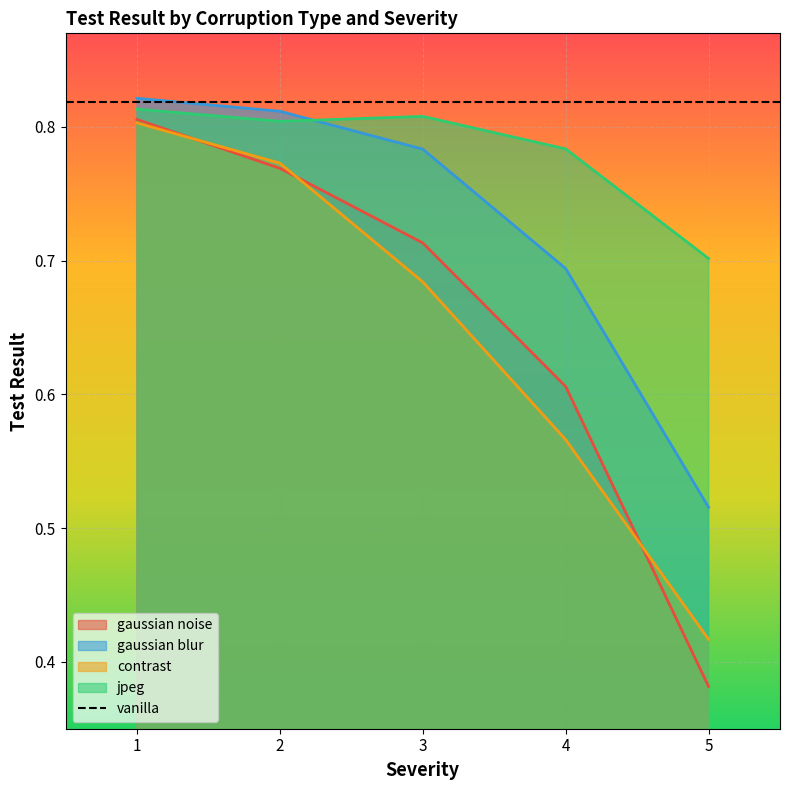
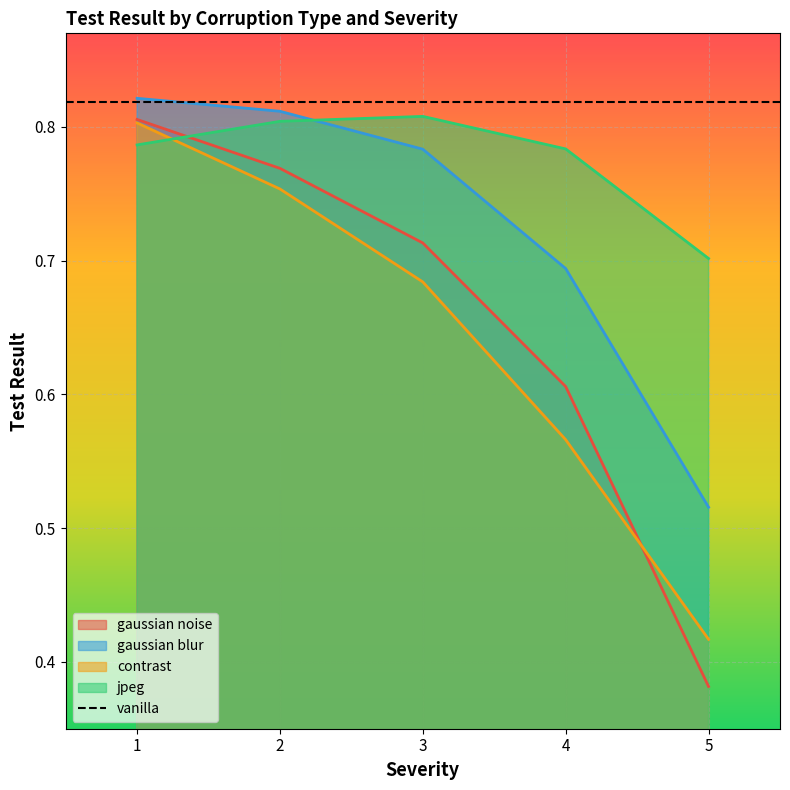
jpeg, 1: 0.813 -> 0.787
contrast, 2: 0.773 -> 0.754
